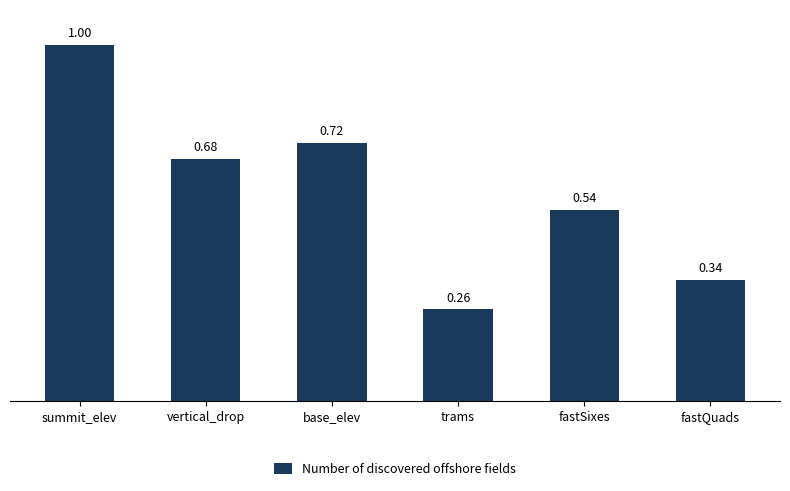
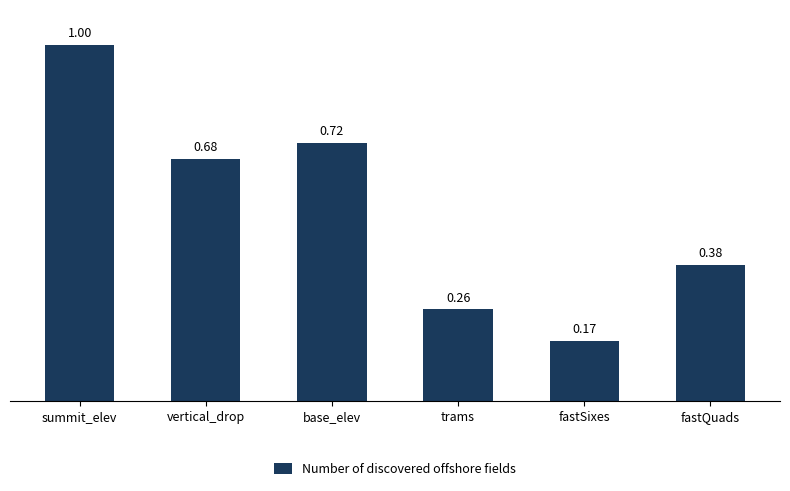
fastSixes: 0.54 -> 0.17
fastQuads: 0.34 -> 0.38
